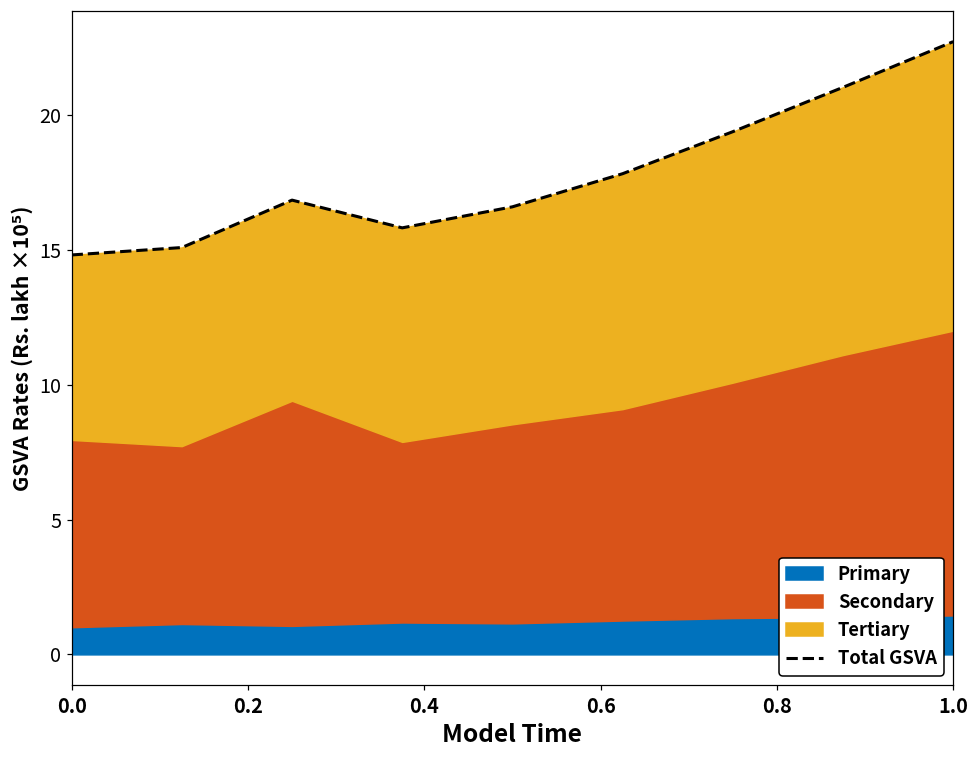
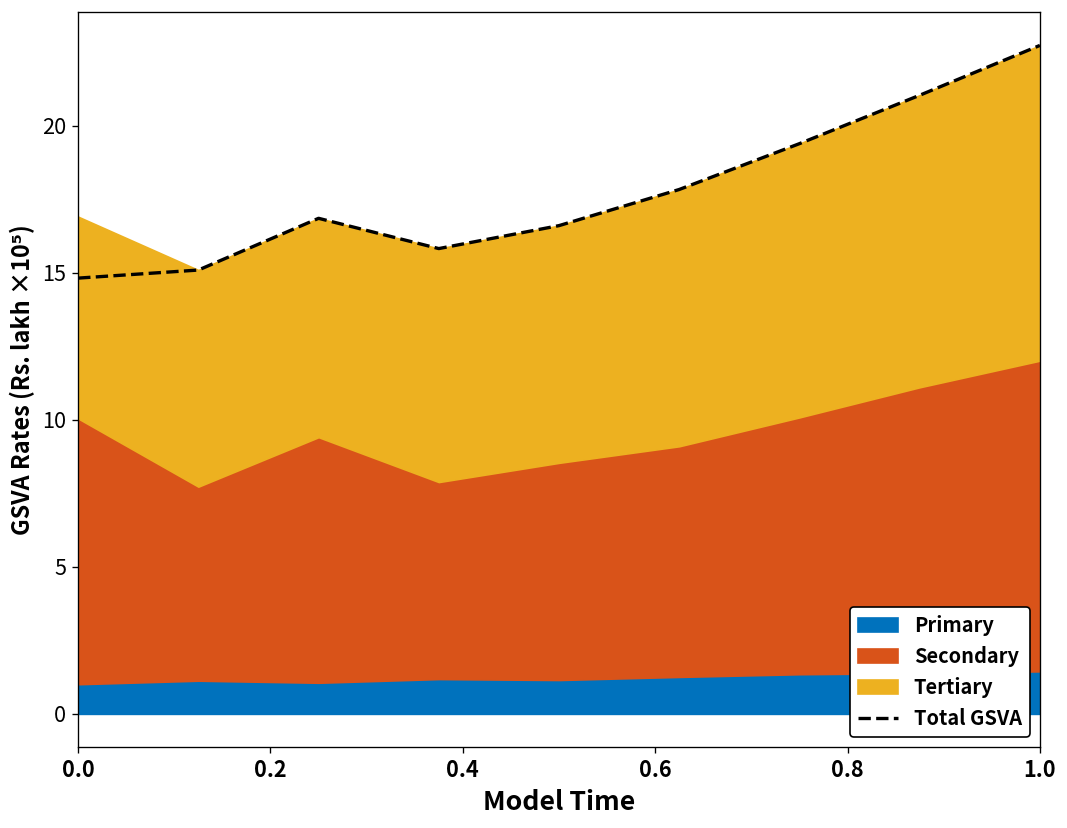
Secondary, 0.0: 6.9 -> 9.0
